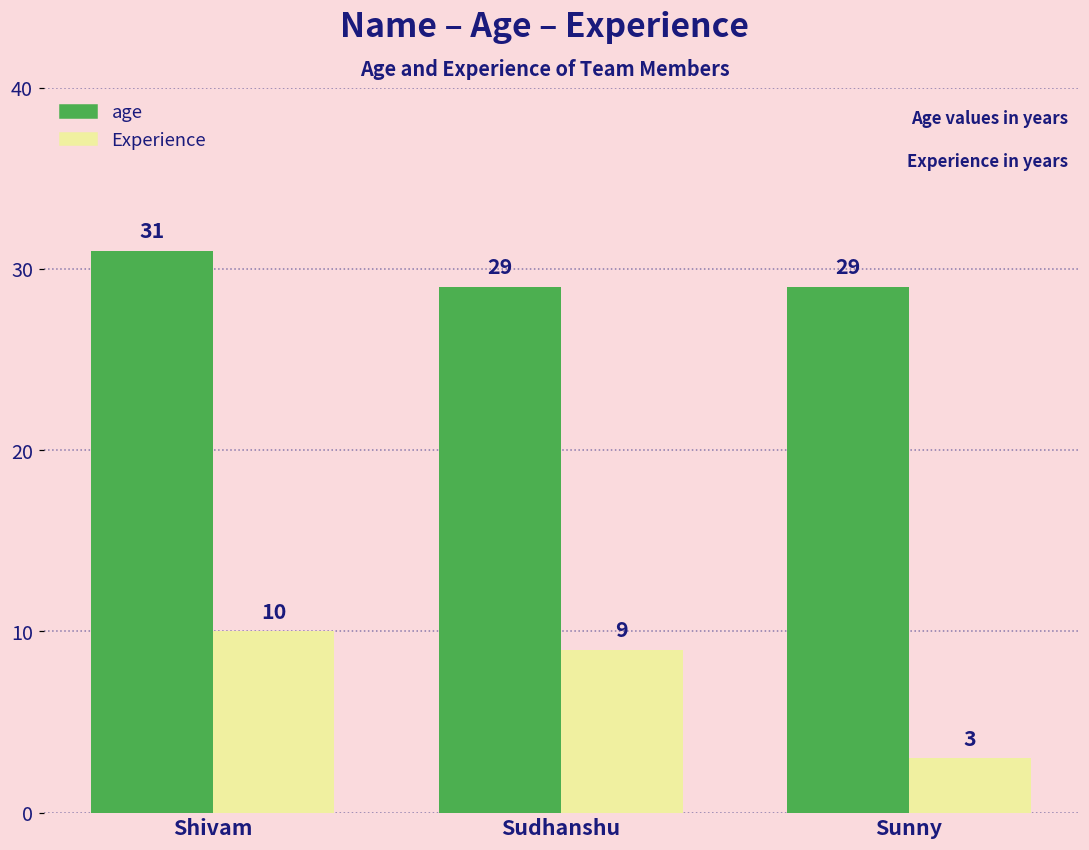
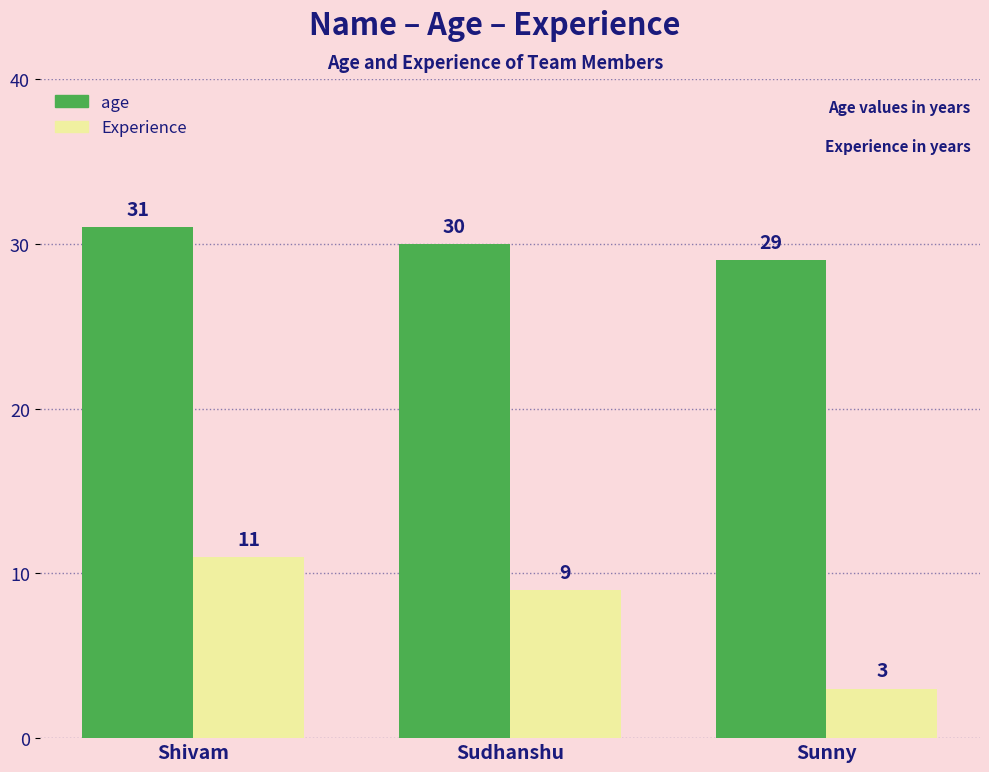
Experience, Shivam: 10 -> 11
age, Sudhanshu: 29 -> 30
